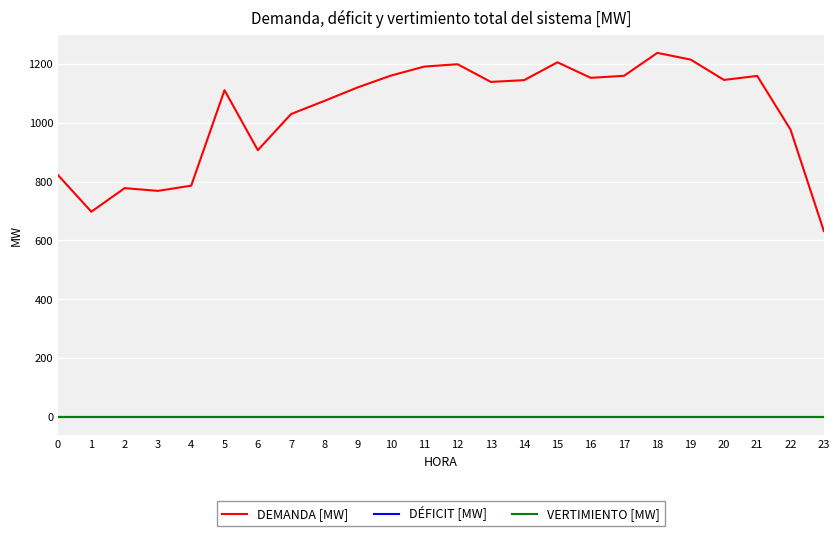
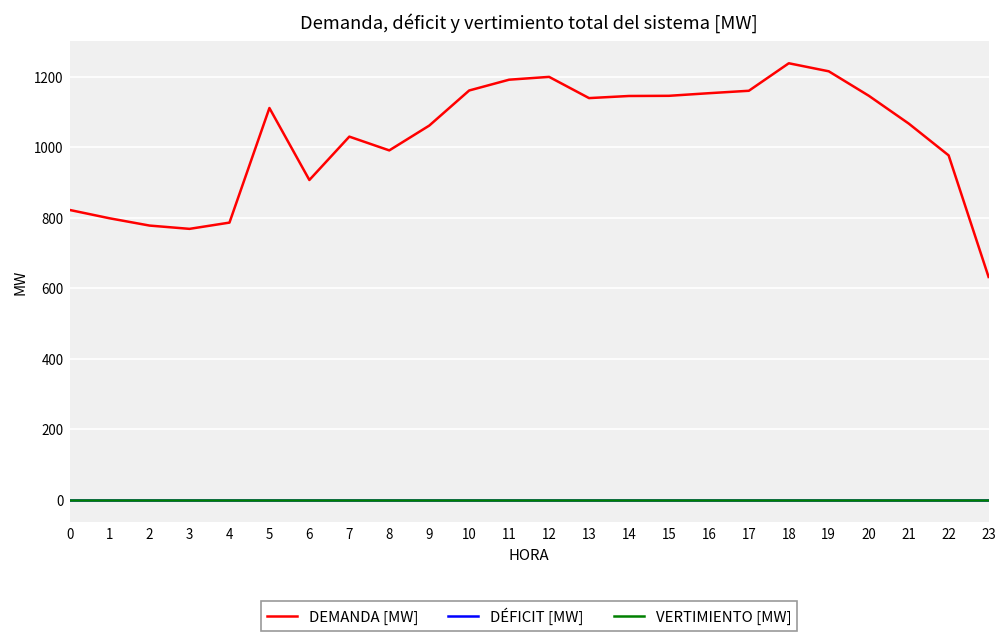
DEMANDA [MW], 1: 700 -> 800
DEMANDA [MW], 8: 1070 -> 990
DEMANDA [MW], 9: 1120 -> 1060
DEMANDA [MW], 15: 1210 -> 1150
DEMANDA [MW], 21: 1160 -> 1070
